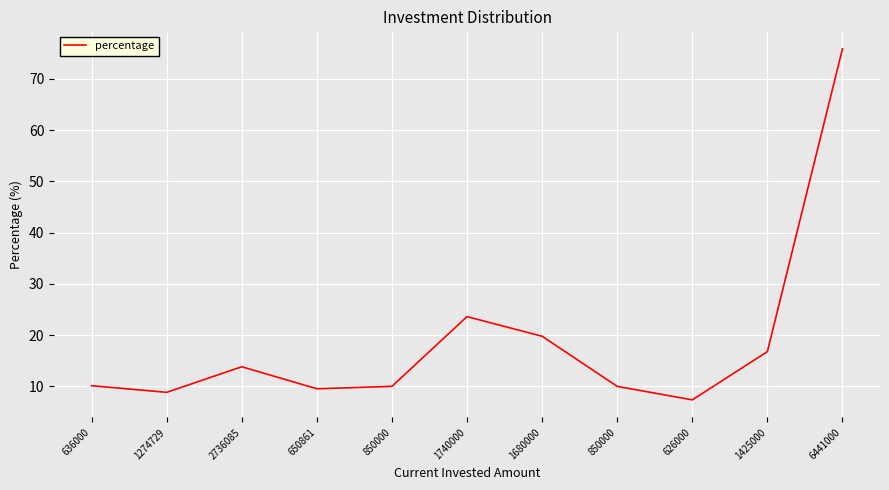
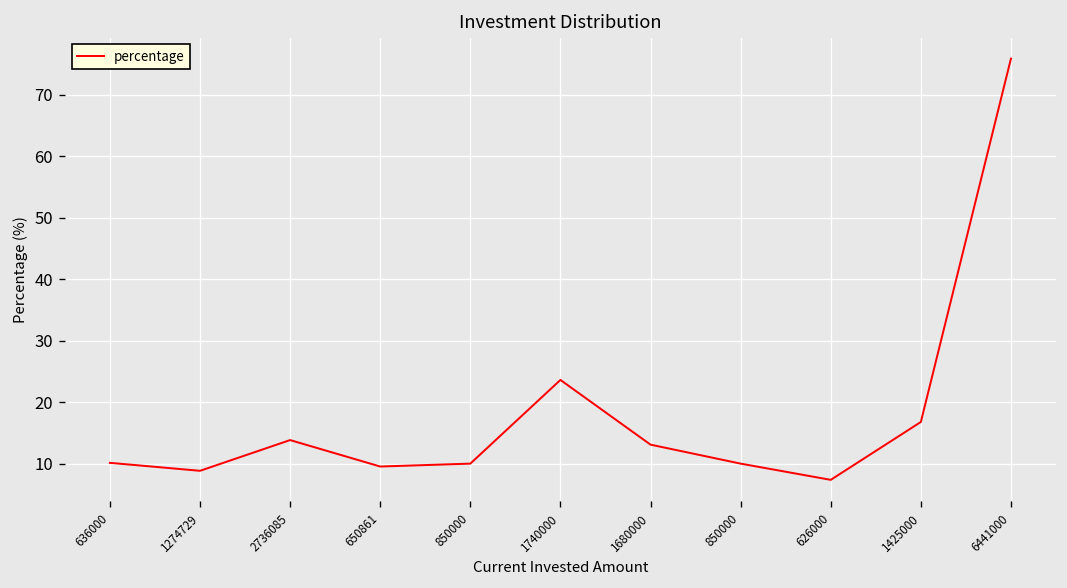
1680000: 20 -> 13
